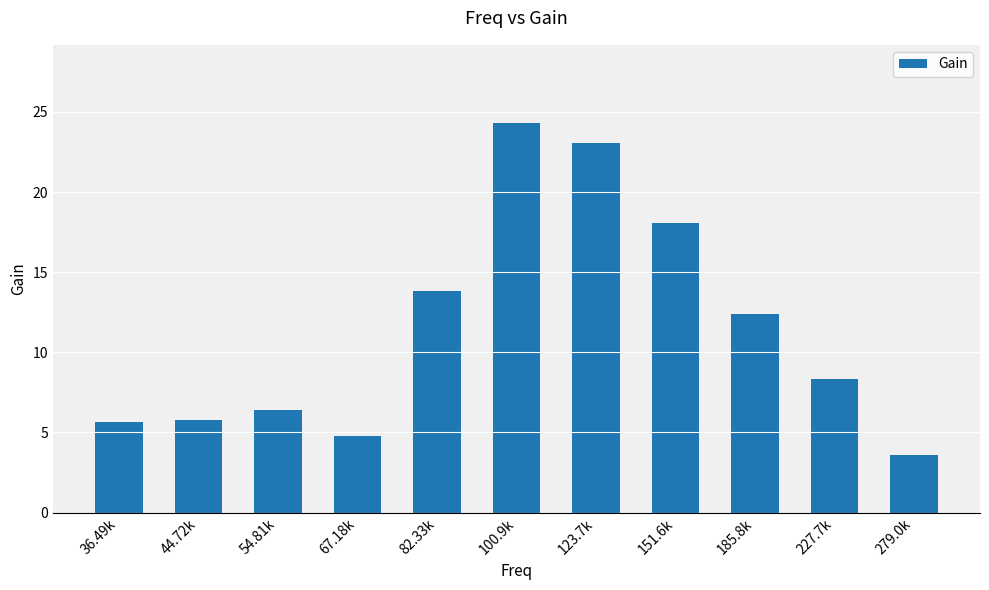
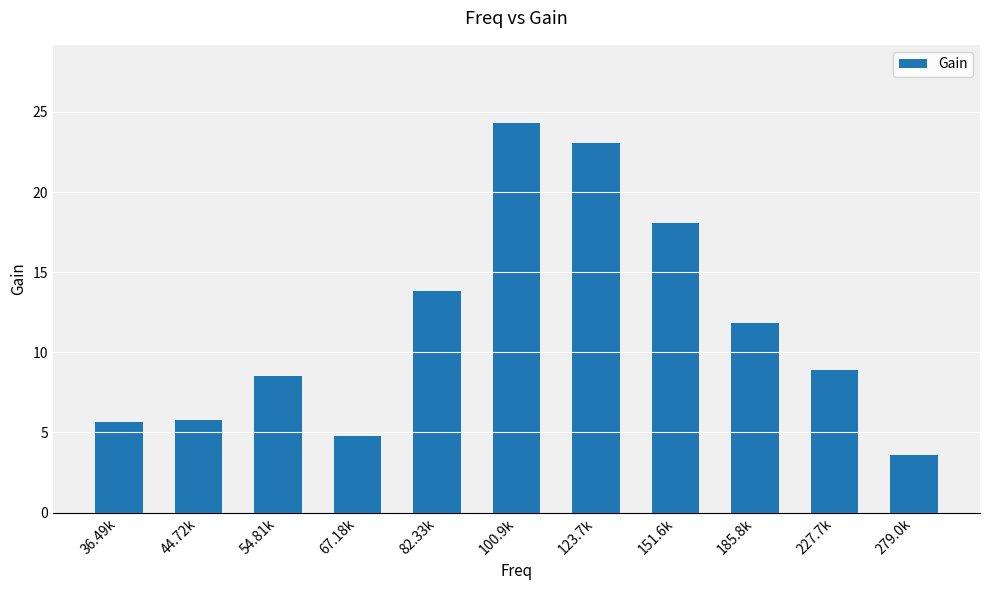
54.81k: 6.4 -> 8.6
185.8k: 12.4 -> 11.9
227.7k: 8.3 -> 8.9
